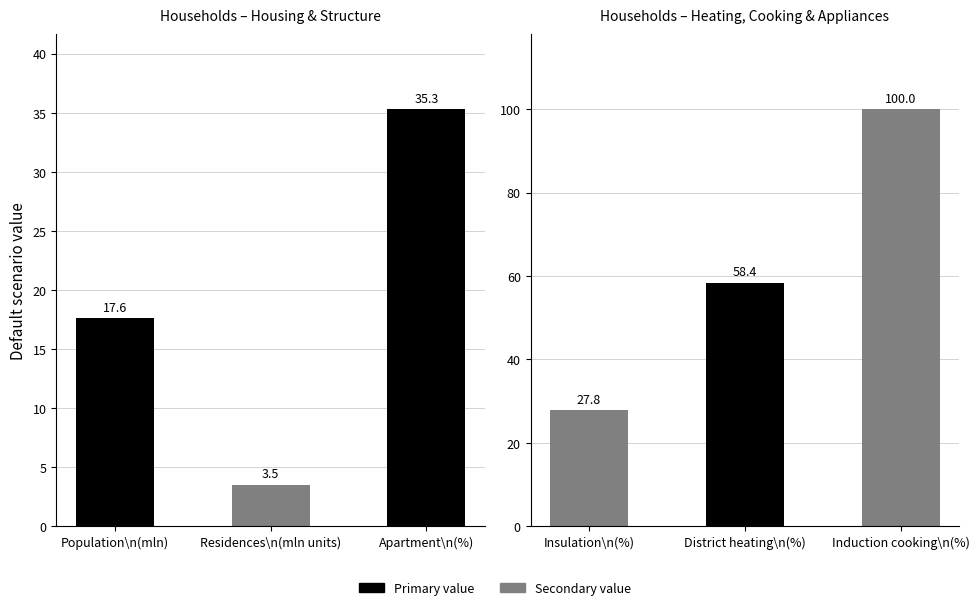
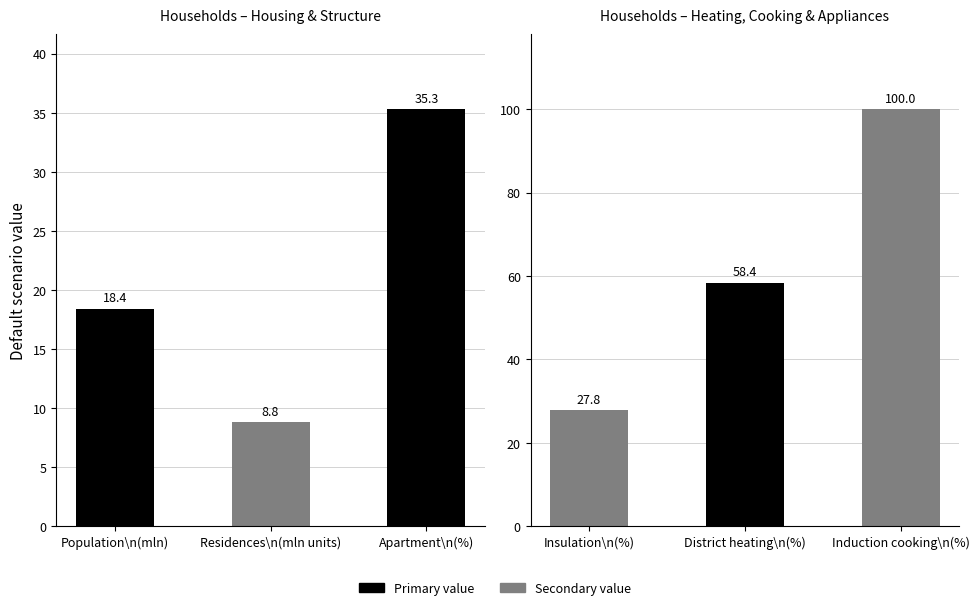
Households – Housing & Structure, Population\n(mln): 17.6 -> 18.4
Households – Housing & Structure, Residences\n(mln units): 3.5 -> 8.8
